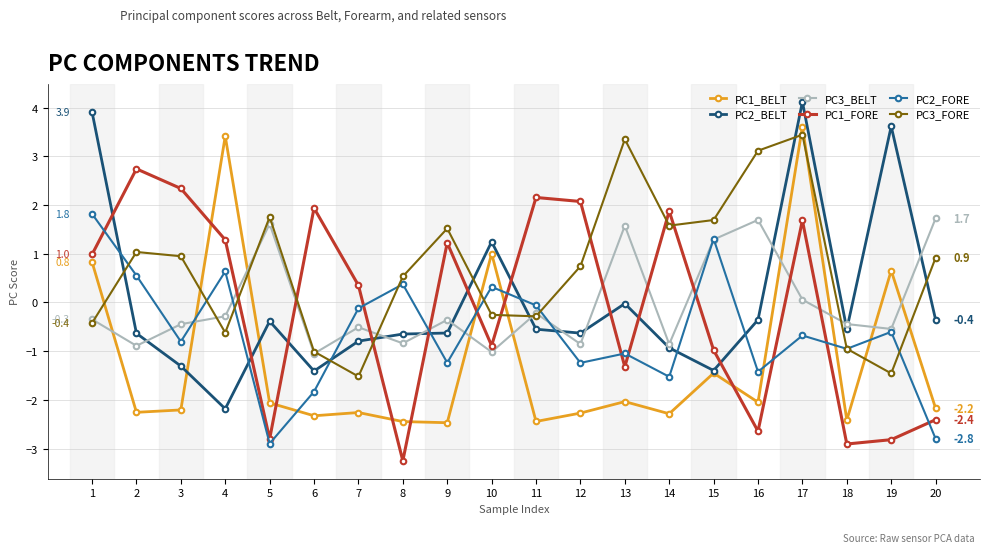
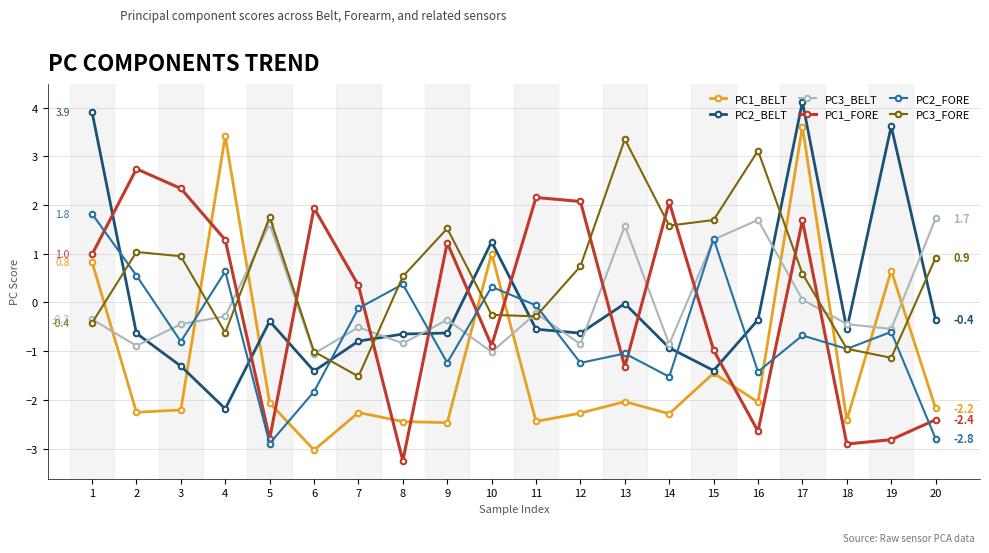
PC1_BELT, 6: -2.3 -> -3.0
PC1_FORE, 14: 1.9 -> 2.1
PC3_FORE, 17: 3.4 -> 0.6
PC3_FORE, 19: -1.5 -> -1.1
